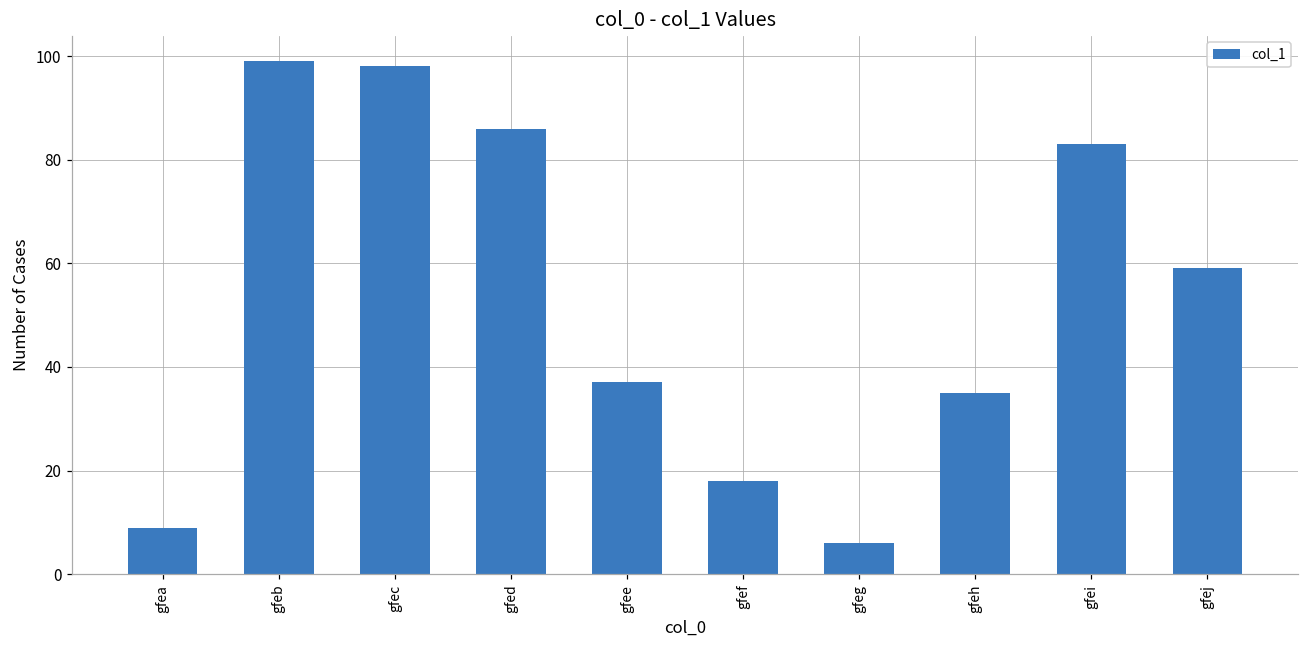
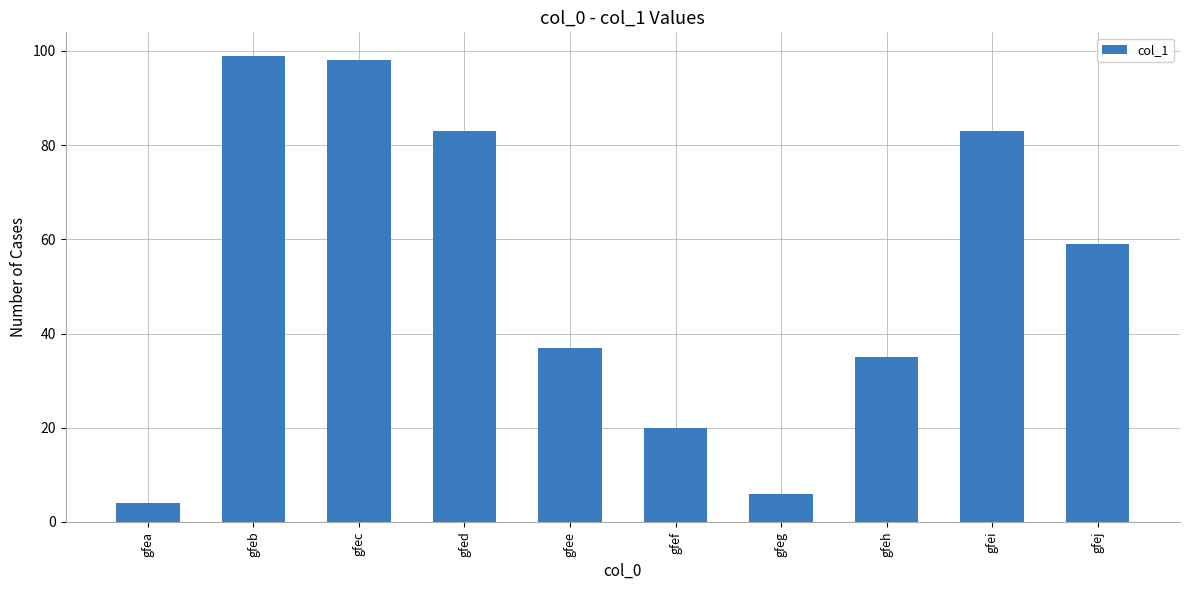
gfea: 9 -> 4
gfed: 86 -> 83
gfef: 18 -> 20
